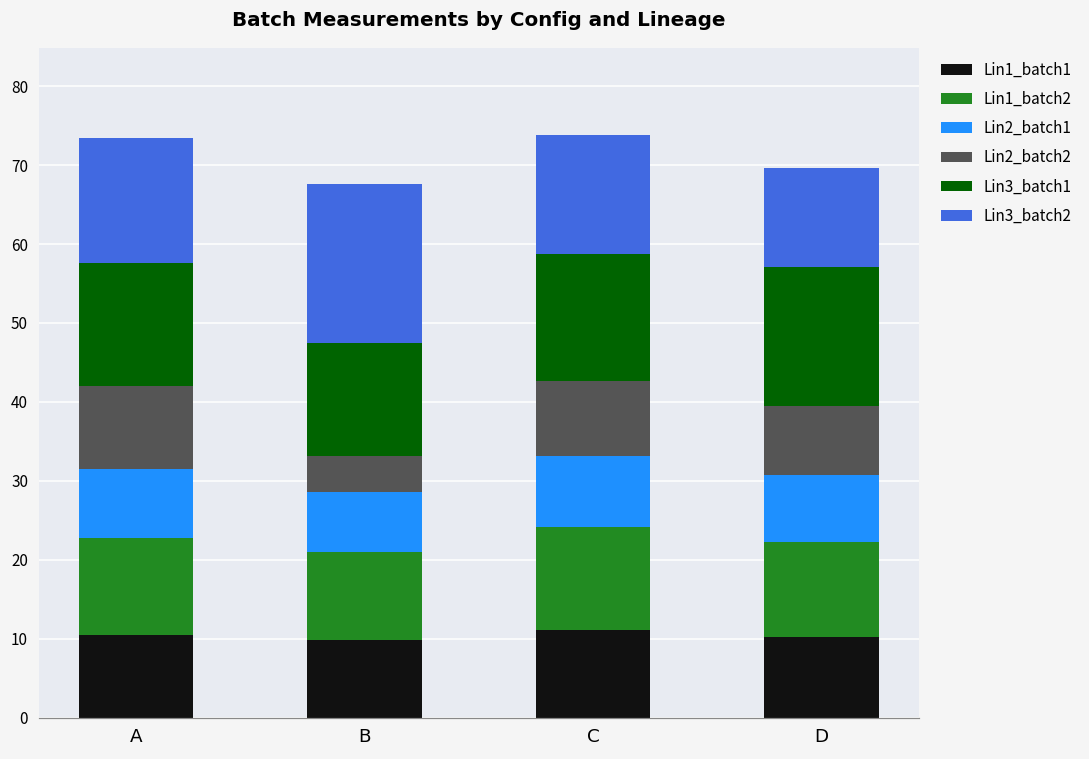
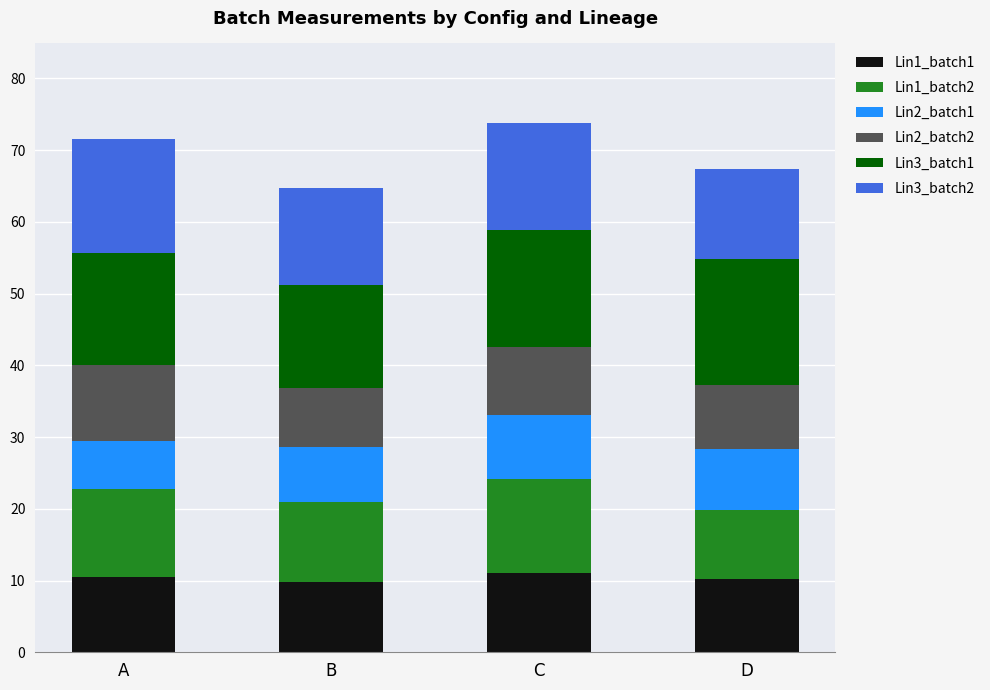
Lin2_batch1, A: 9 -> 7
Lin2_batch2, B: 5 -> 8
Lin3_batch2, B: 20 -> 13
Lin1_batch2, D: 12 -> 10
